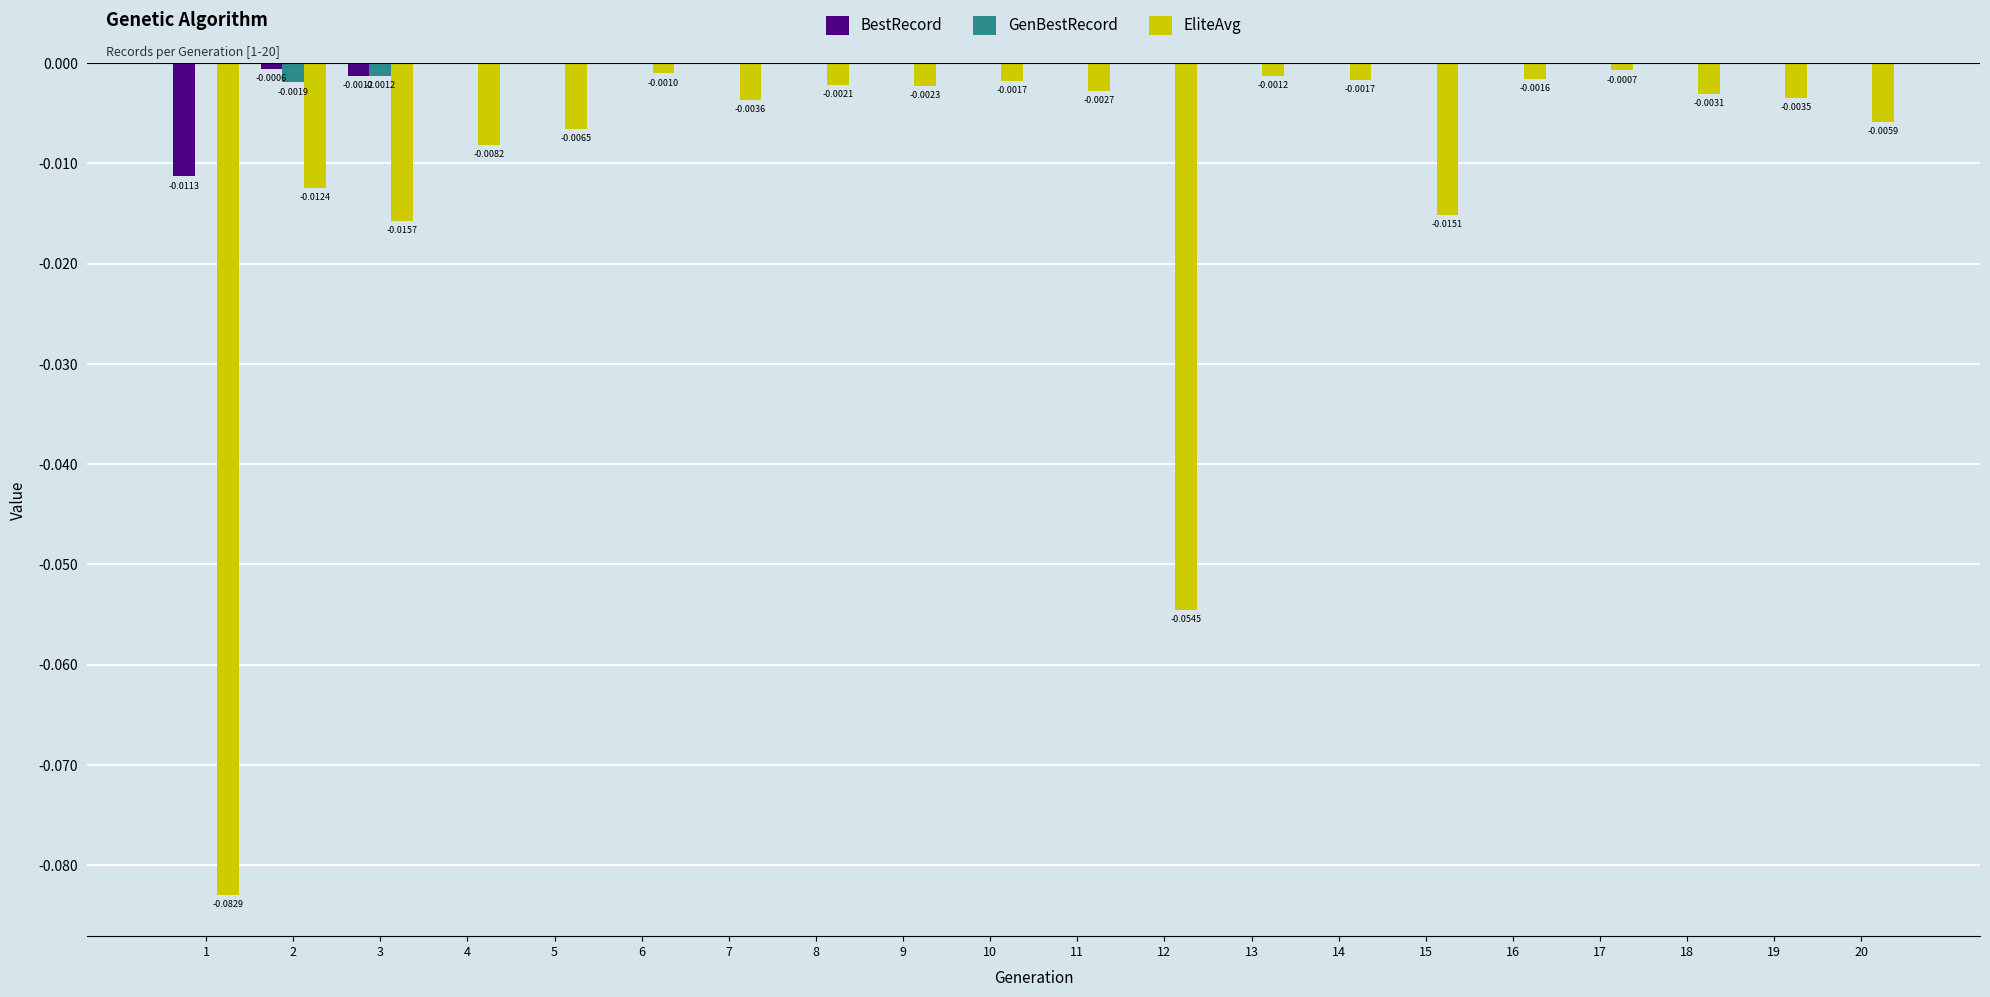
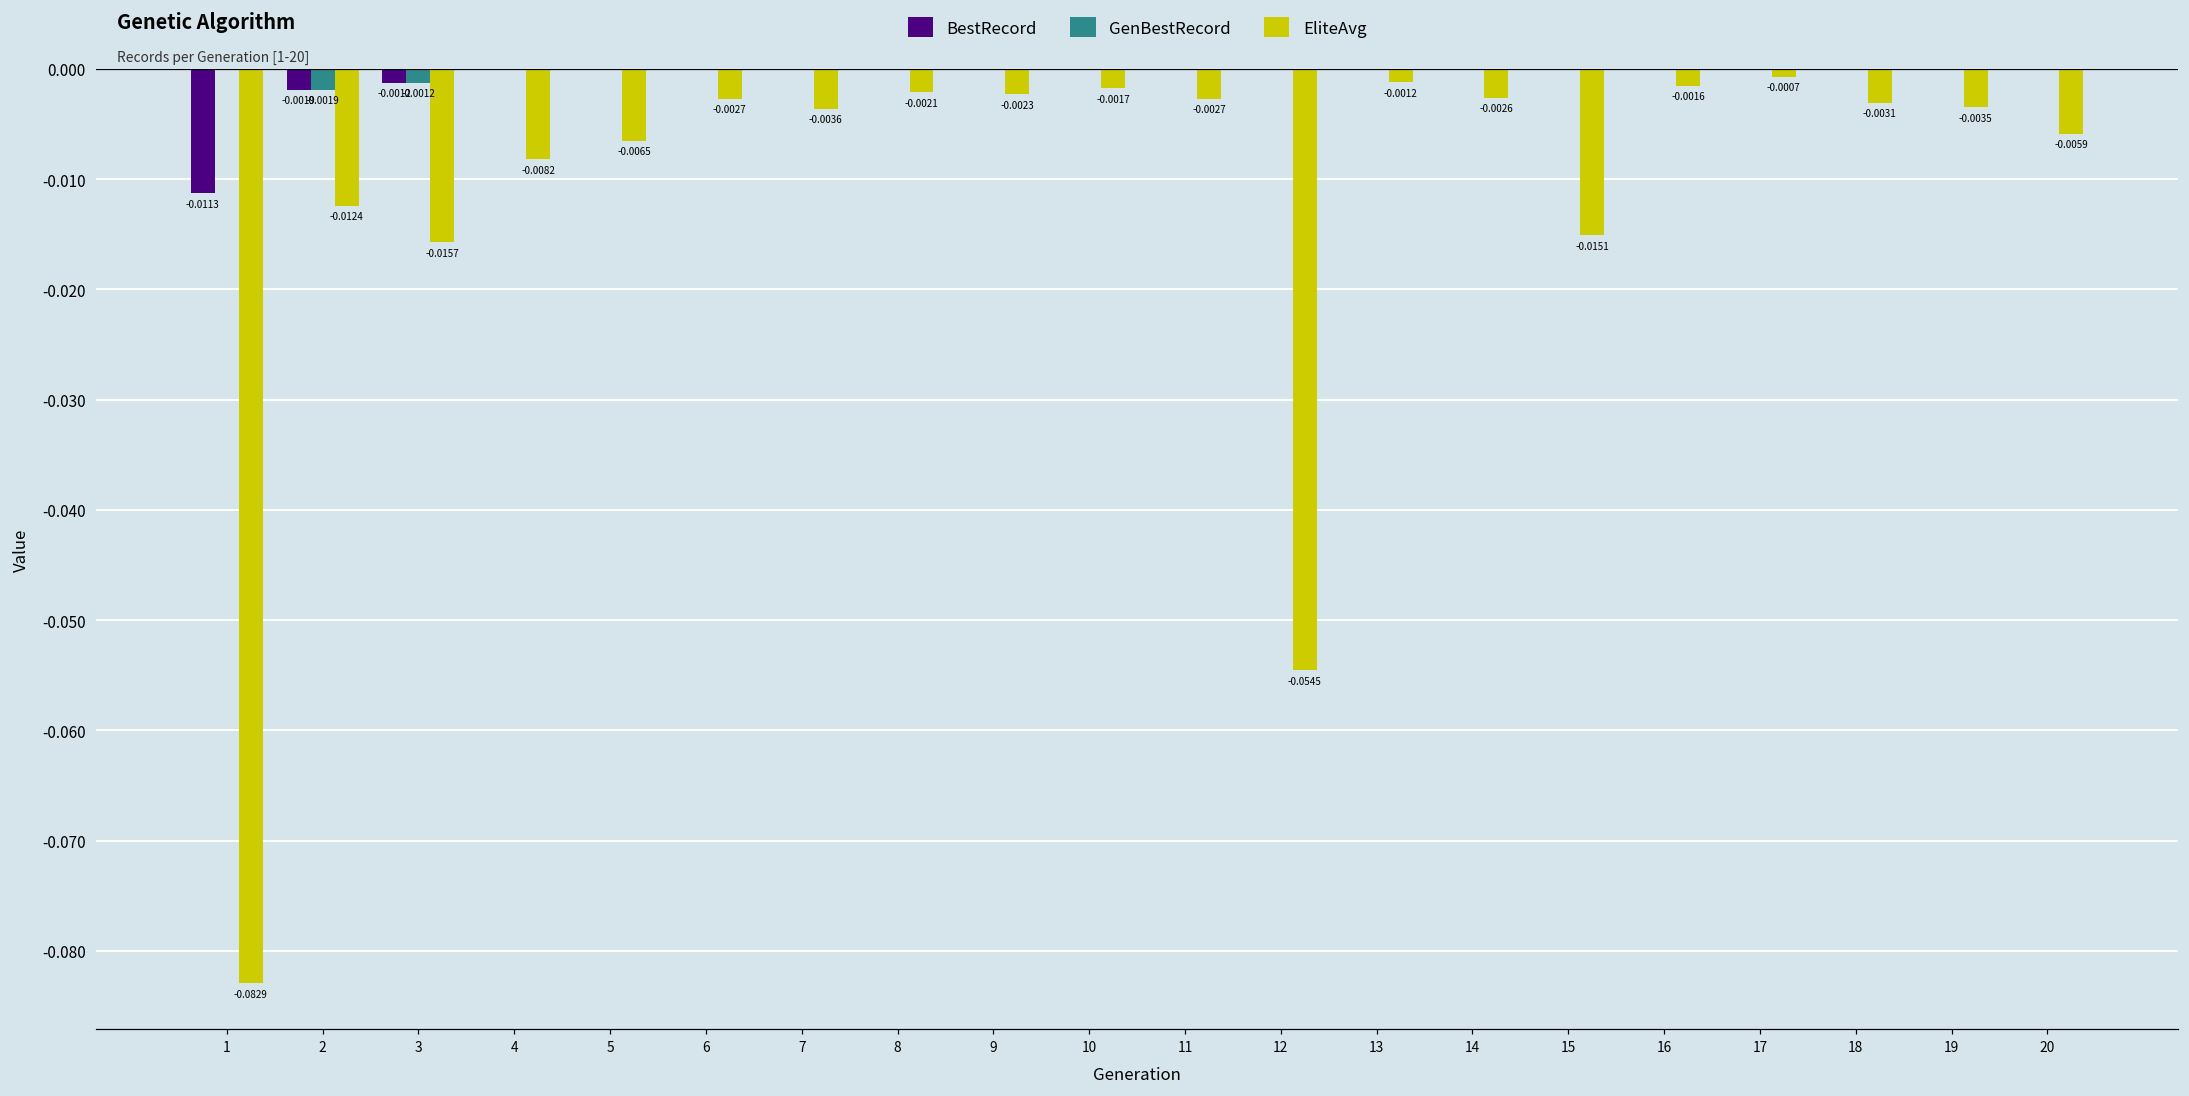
BestRecord, 2: -0.0006 -> -0.0019
EliteAvg, 6: -0.0010 -> -0.0027
EliteAvg, 14: -0.0017 -> -0.0026
